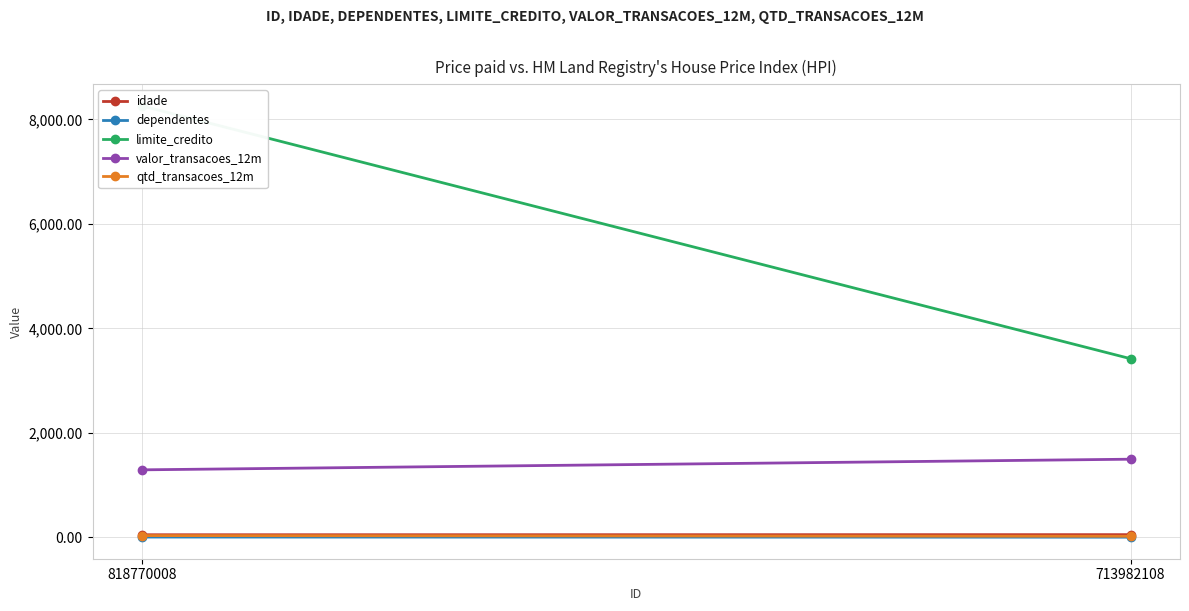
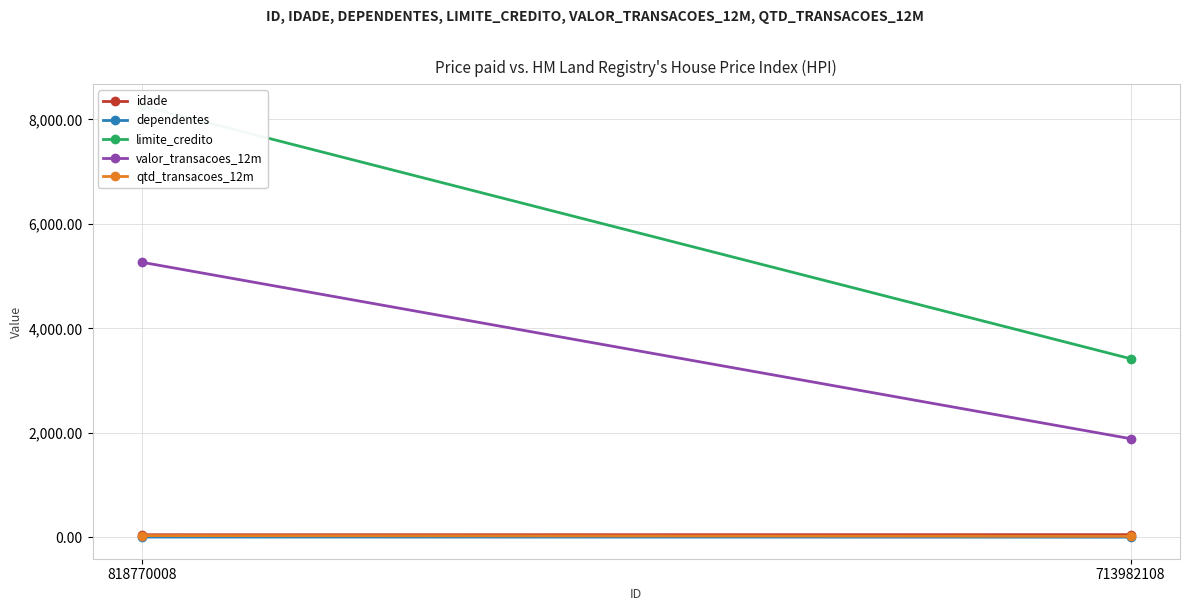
valor_transacoes_12m, 818770008: 1,300 -> 5,300
valor_transacoes_12m, 713982108: 1,500 -> 1,900
